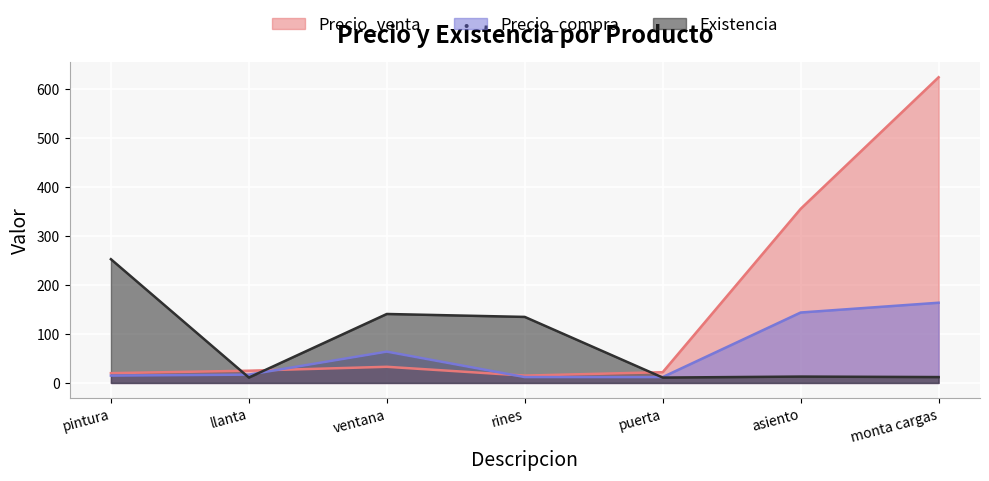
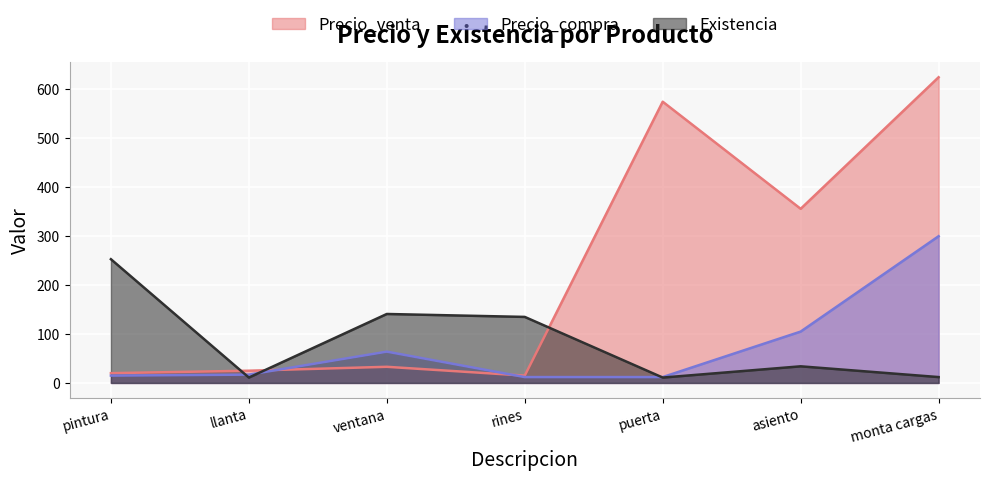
Precio_venta, puerta: 20 -> 580
Precio_compra, asiento: 140 -> 110
Existencia, asiento: 10 -> 30
Precio_compra, monta cargas: 160 -> 300
